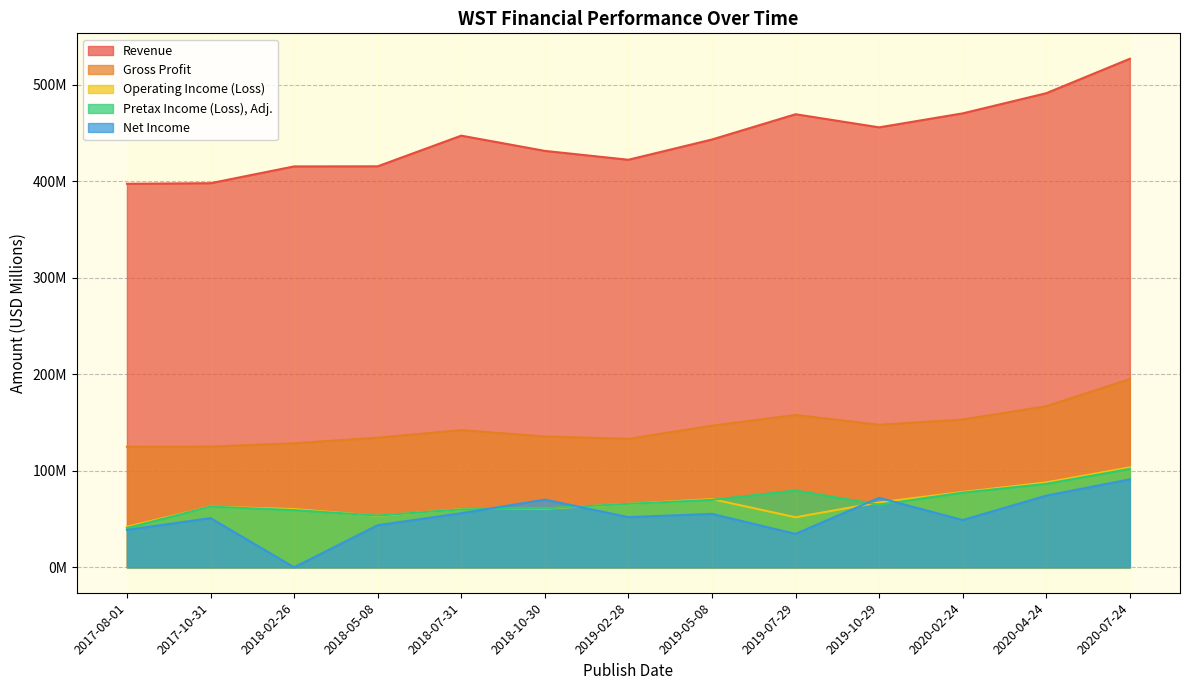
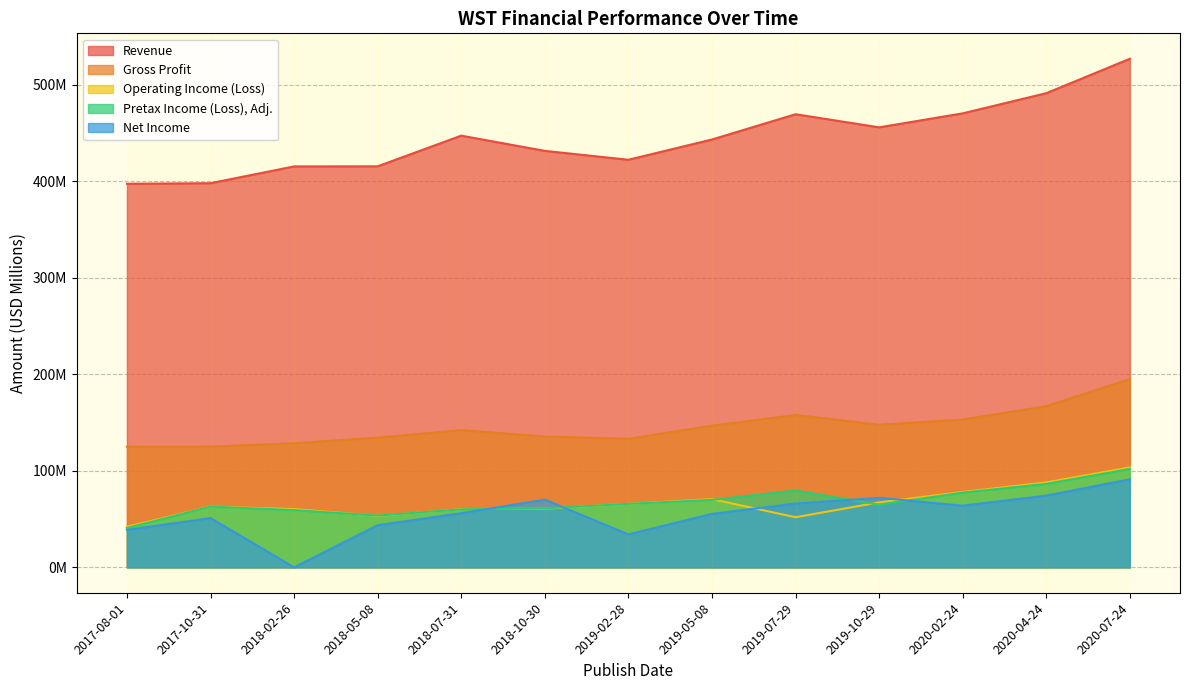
Net Income, 2019-02-28: 50000000 -> 30000000
Net Income, 2019-07-29: 30000000 -> 70000000
Net Income, 2020-02-24: 50000000 -> 60000000
